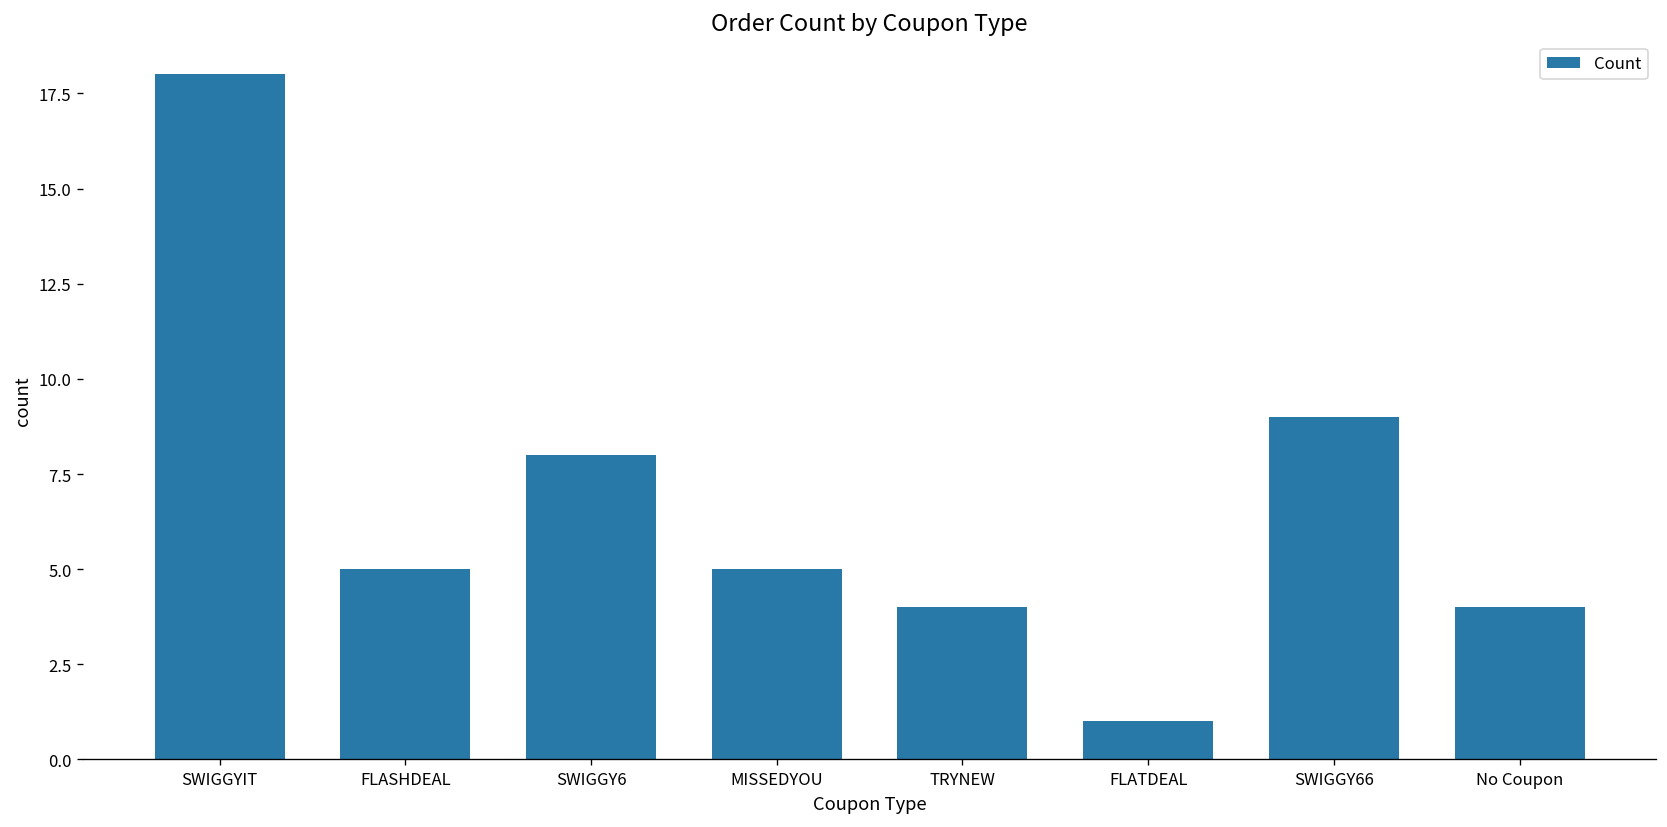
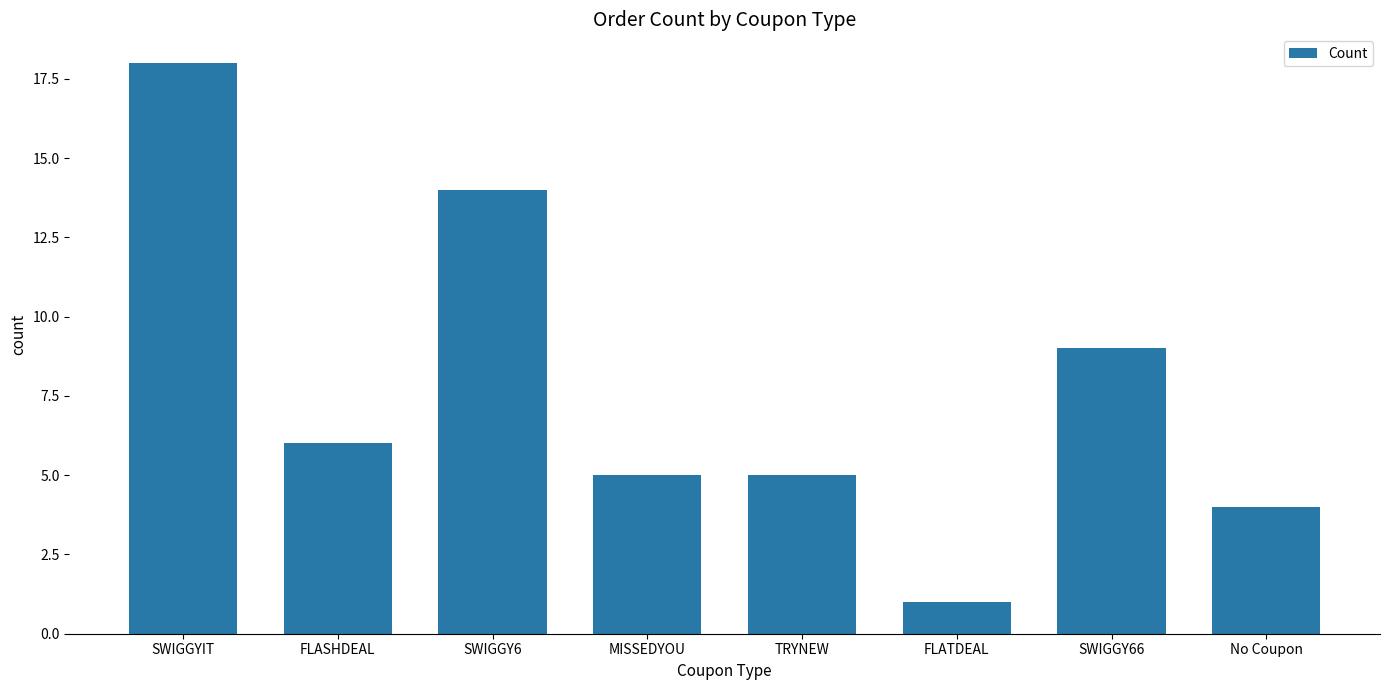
FLASHDEAL: 5 -> 6
SWIGGY6: 8 -> 14
TRYNEW: 4 -> 5
